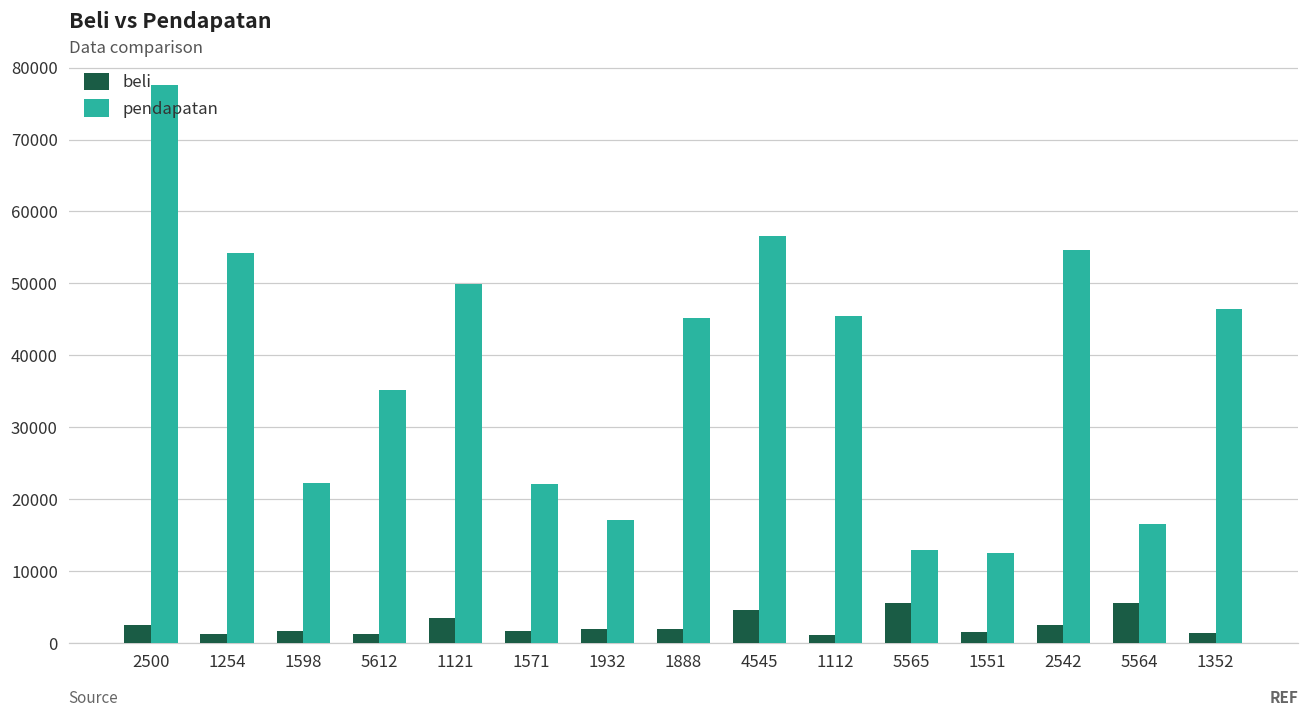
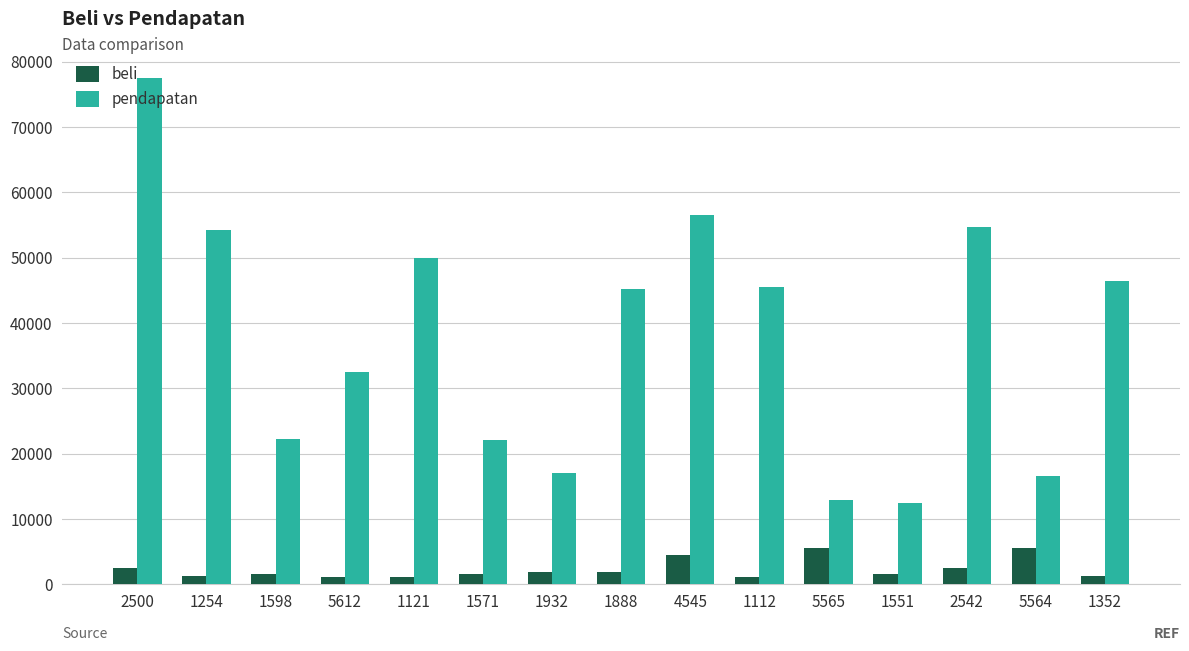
pendapatan, 5612: 35000 -> 33000
beli, 1121: 4000 -> 1000
